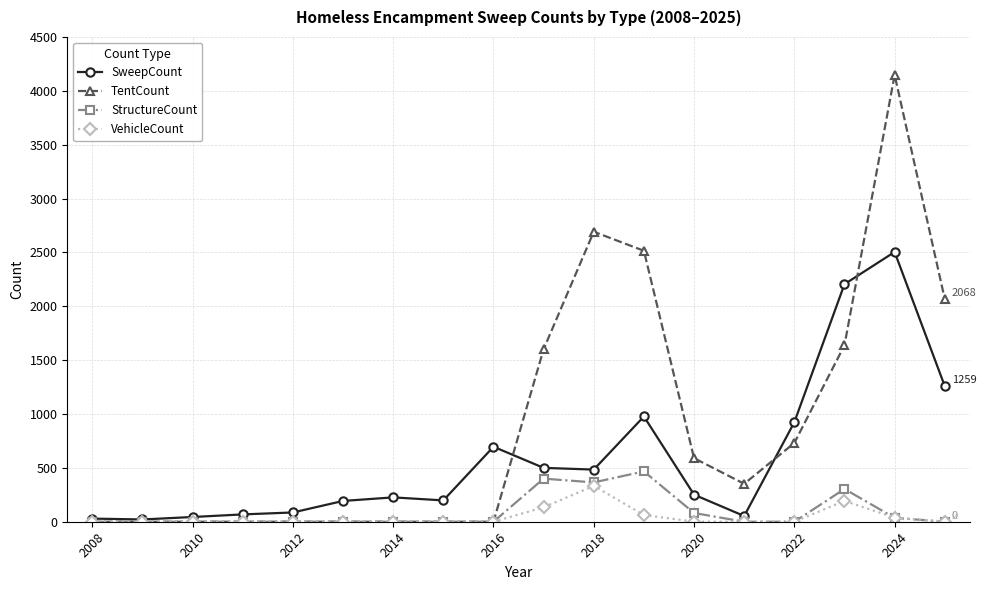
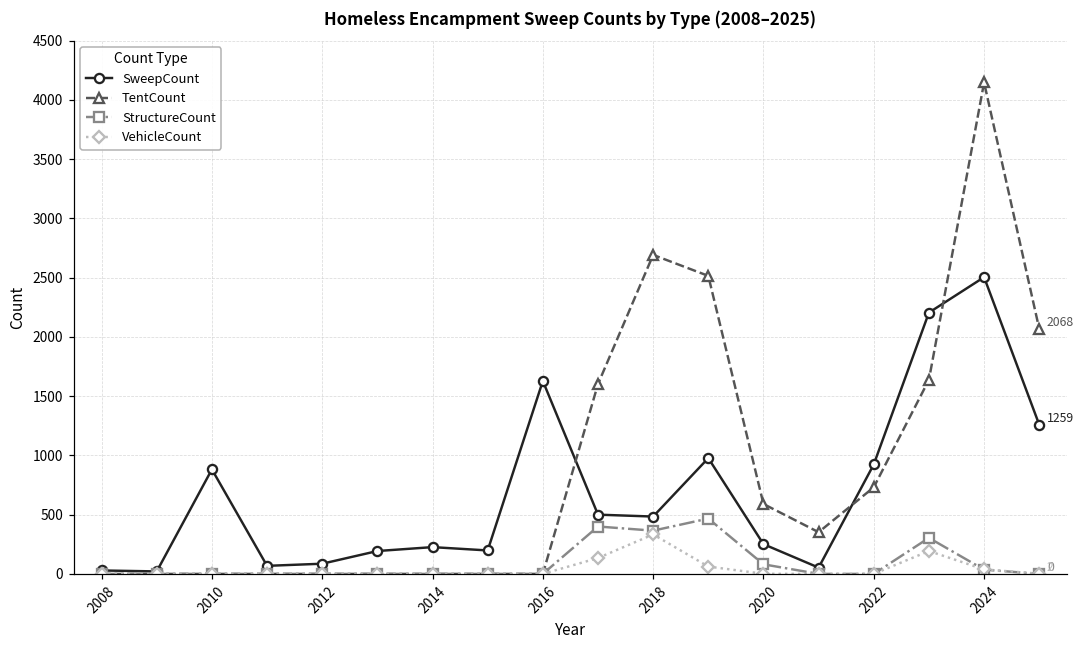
SweepCount, 2010: 40 -> 880
SweepCount, 2016: 700 -> 1630
